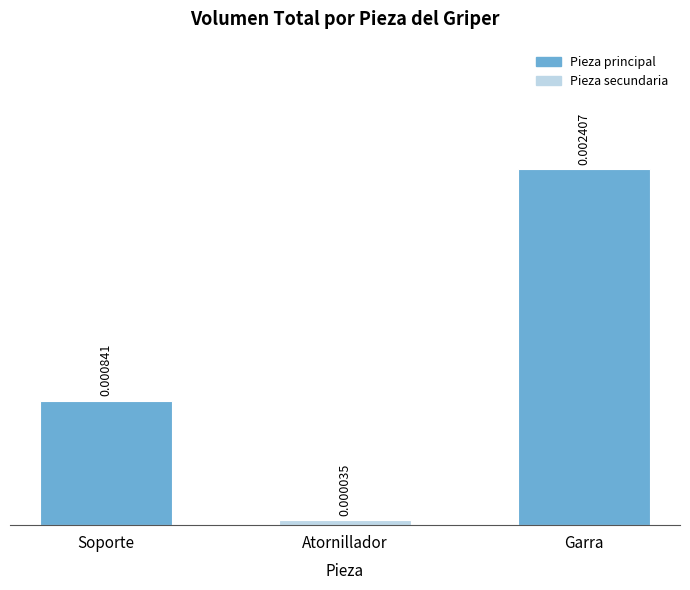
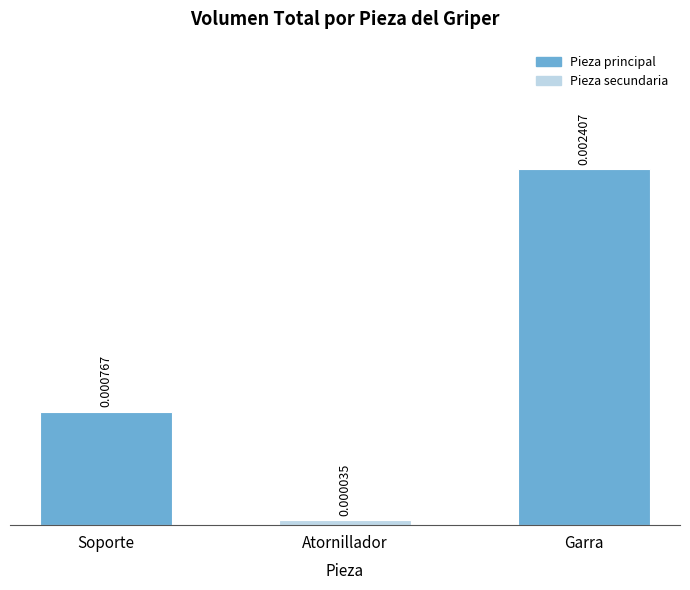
Soporte: 0.000841 -> 0.000767
